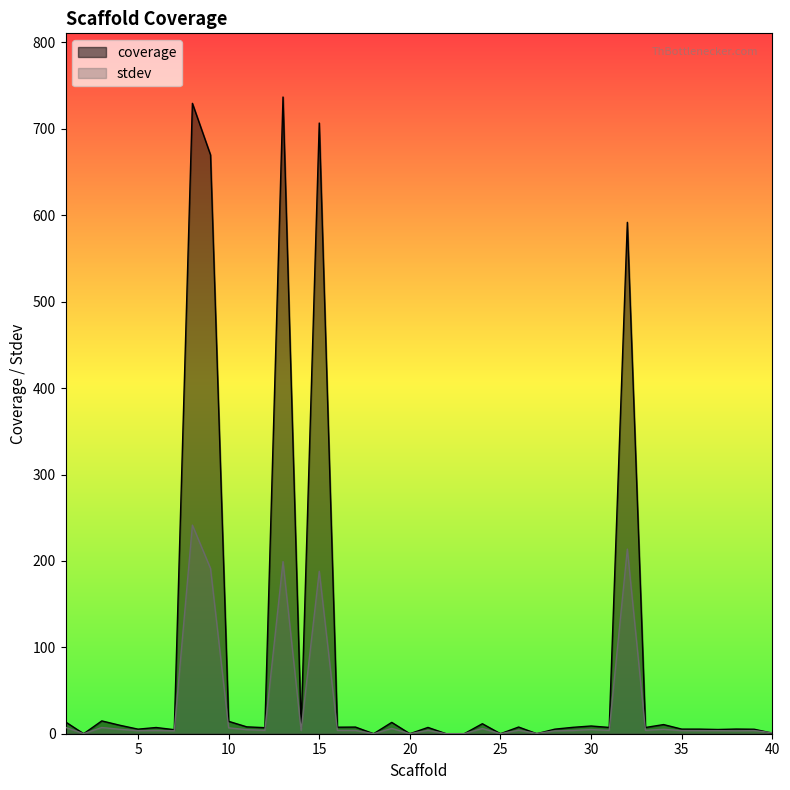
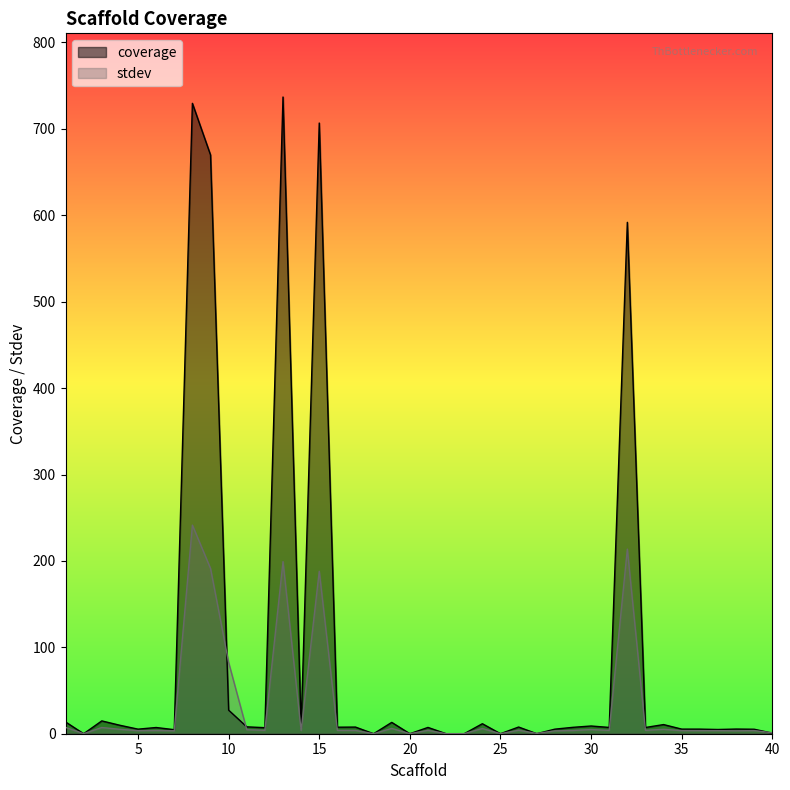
coverage, 10: 10 -> 30
stdev, 10: 10 -> 80
